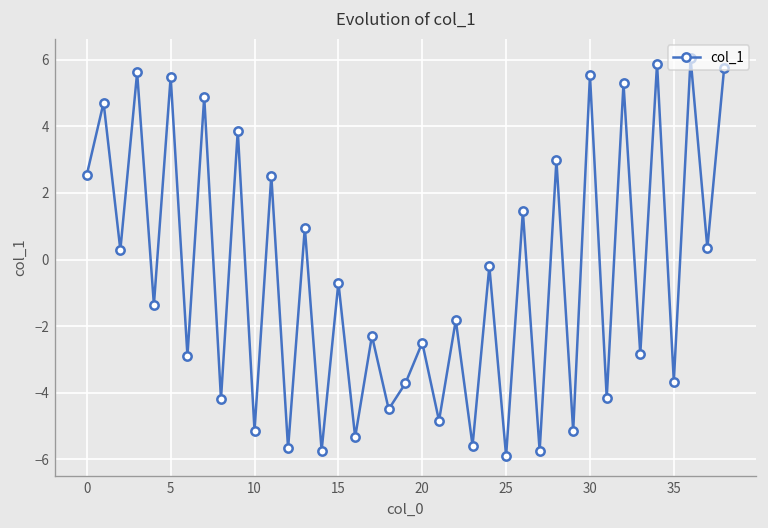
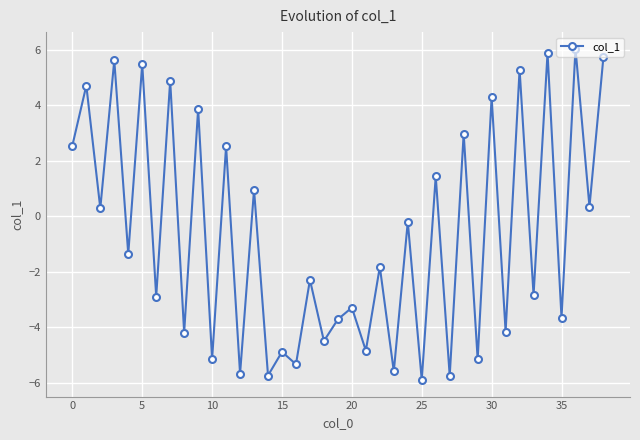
15: -0.7 -> -4.9
20: -2.5 -> -3.3
30: 5.5 -> 4.3
